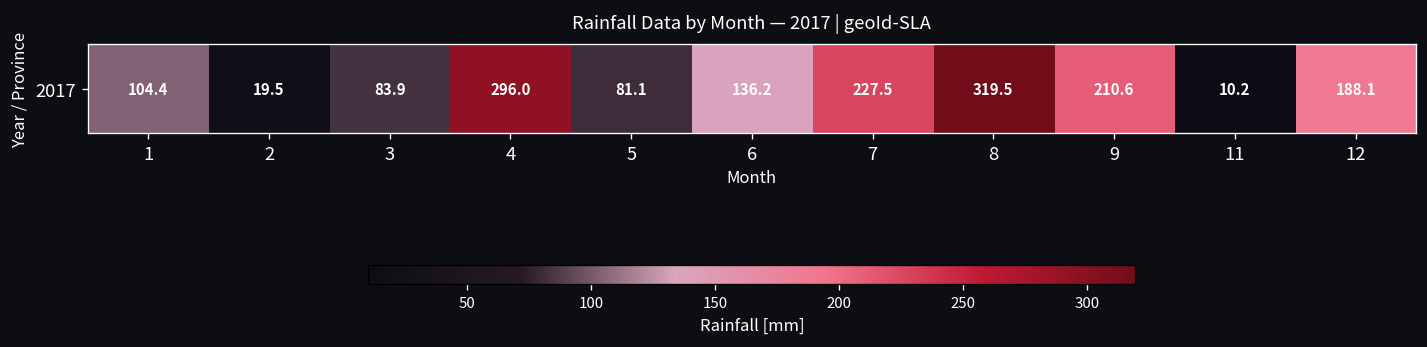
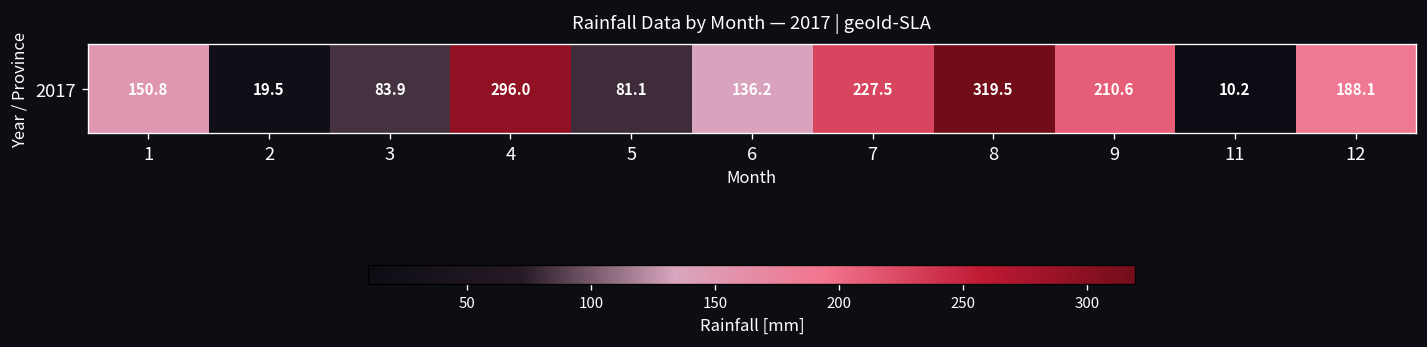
2017, 1: 104.4 -> 150.8
